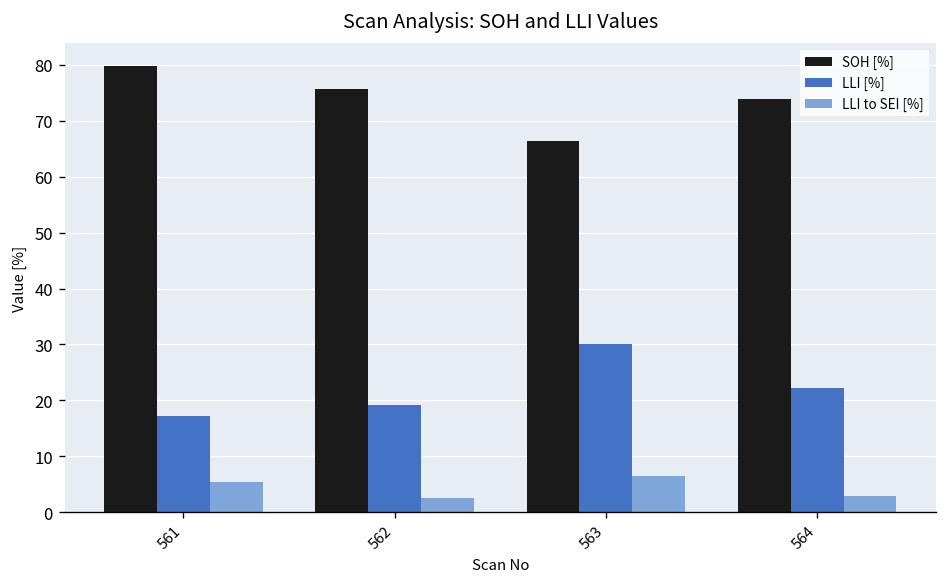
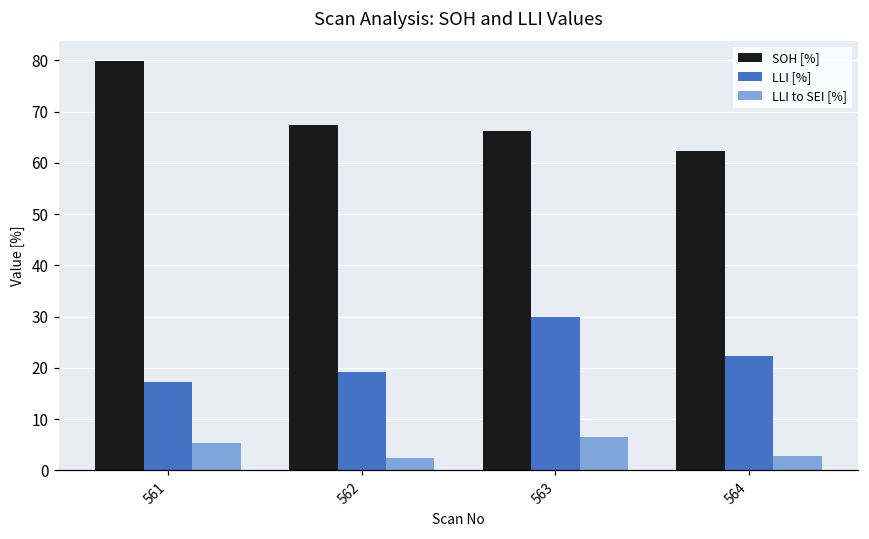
SOH [%], 562: 76 -> 67
SOH [%], 564: 74 -> 62
